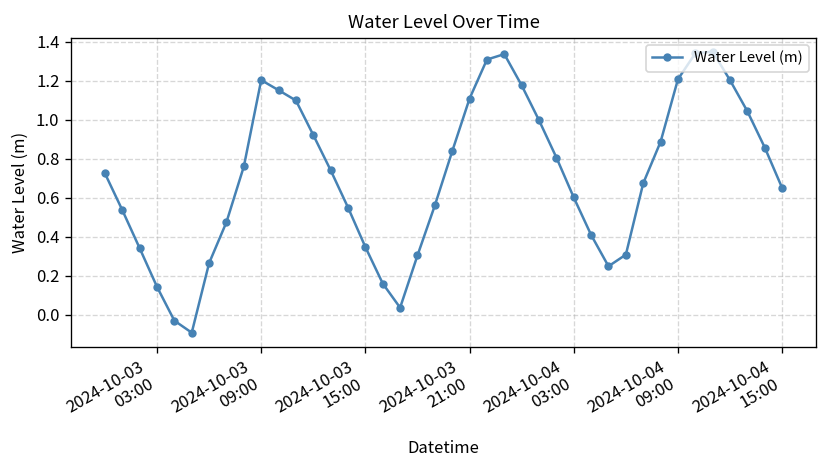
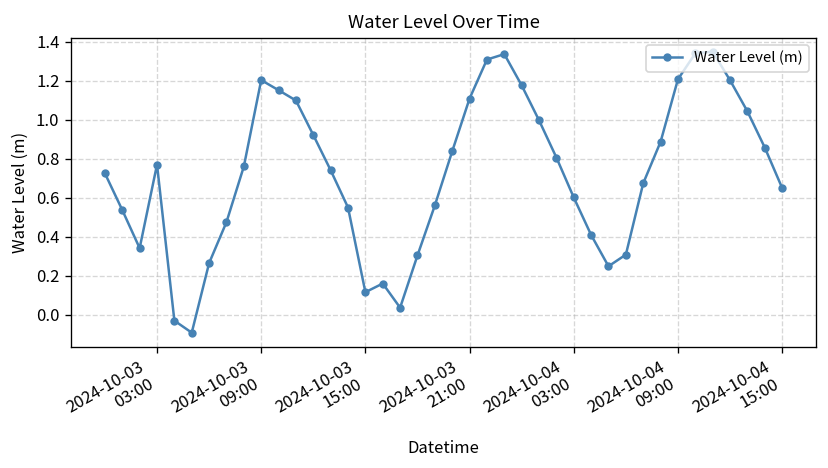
2024-10-03 03:00: 0.14 -> 0.77
2024-10-03 15:00: 0.35 -> 0.12
